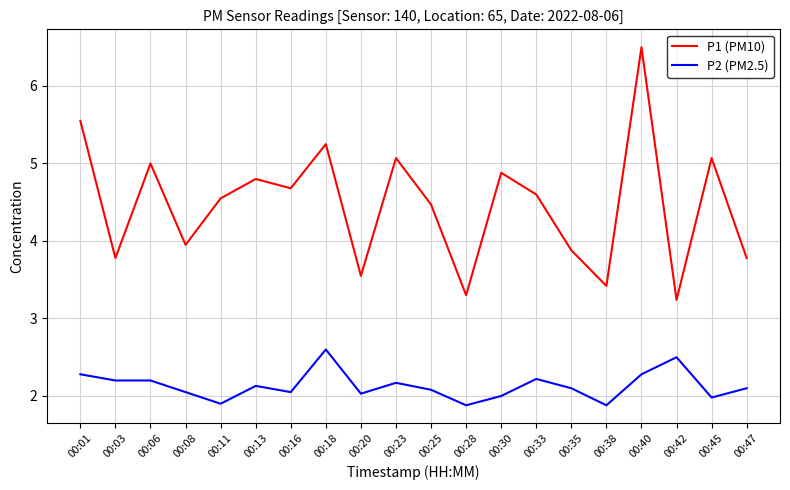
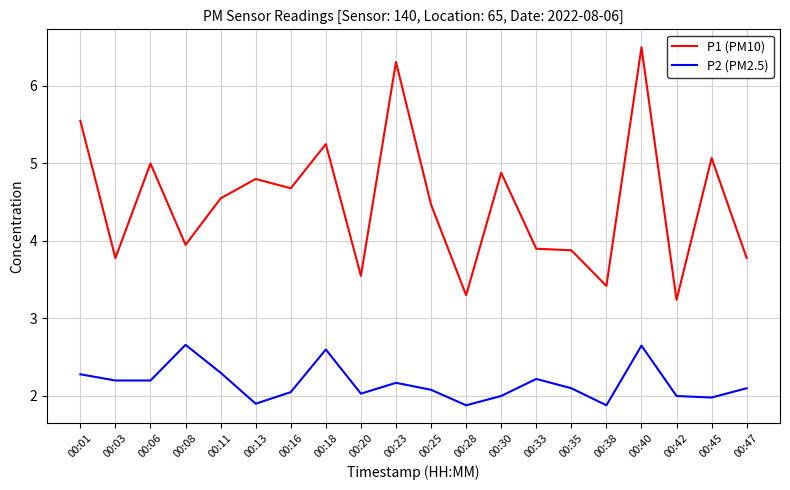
P2 (PM2.5), 00:08: 2.1 -> 2.7
P2 (PM2.5), 00:11: 1.9 -> 2.3
P2 (PM2.5), 00:13: 2.1 -> 1.9
P1 (PM10), 00:23: 5.1 -> 6.3
P1 (PM10), 00:33: 4.6 -> 3.9
P2 (PM2.5), 00:40: 2.3 -> 2.7
P2 (PM2.5), 00:42: 2.5 -> 2.0
